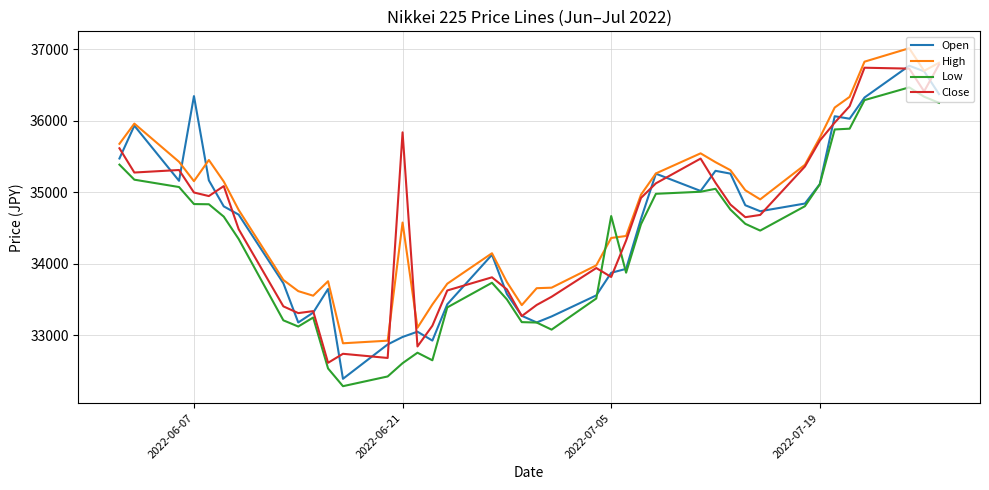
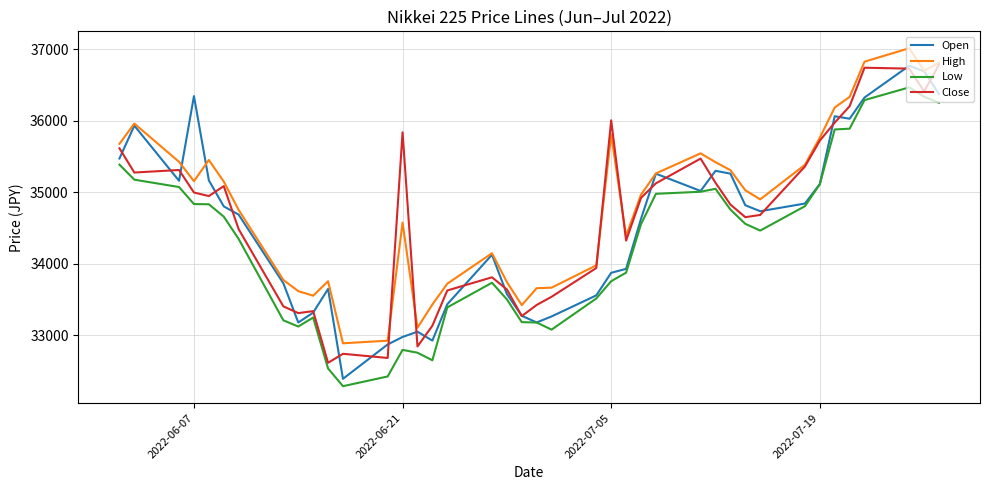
Low, 2022-06-21: 32600 -> 32800
High, 2022-07-05: 34400 -> 35800
Low, 2022-07-05: 34700 -> 33800
Close, 2022-07-05: 33800 -> 36000
